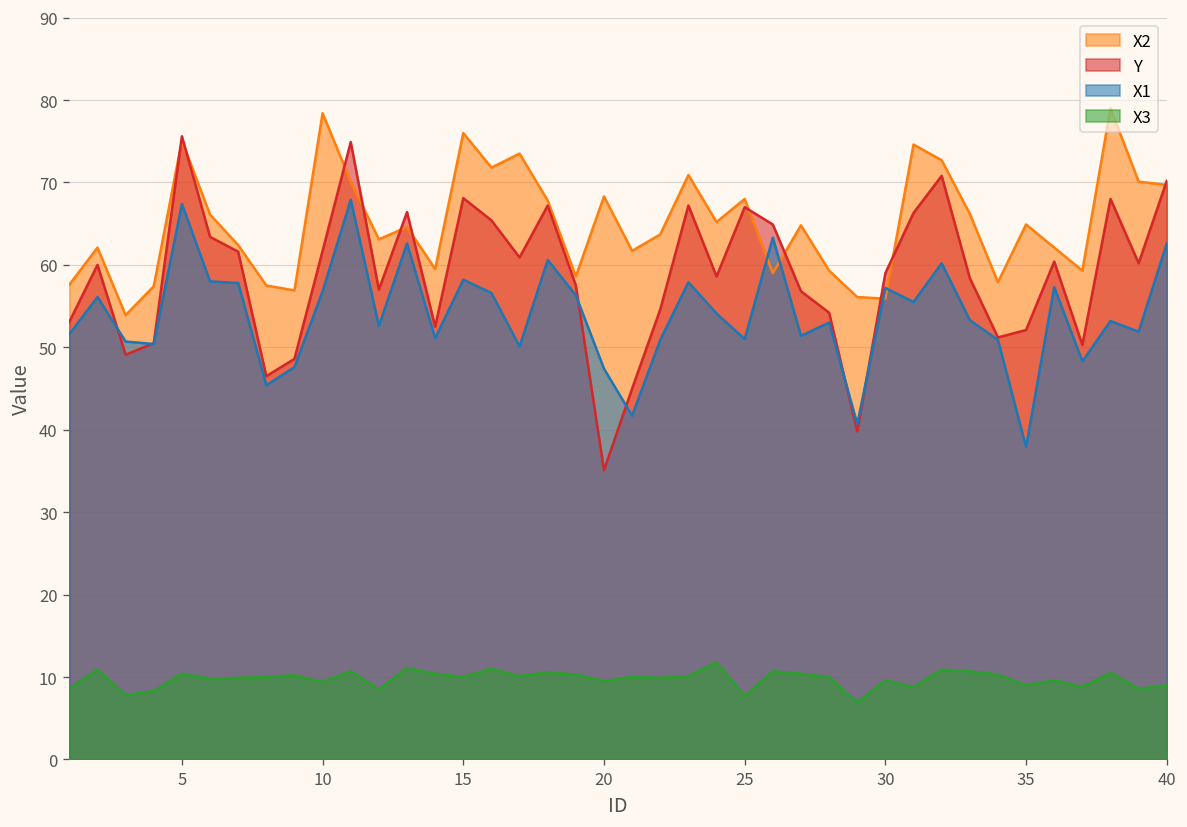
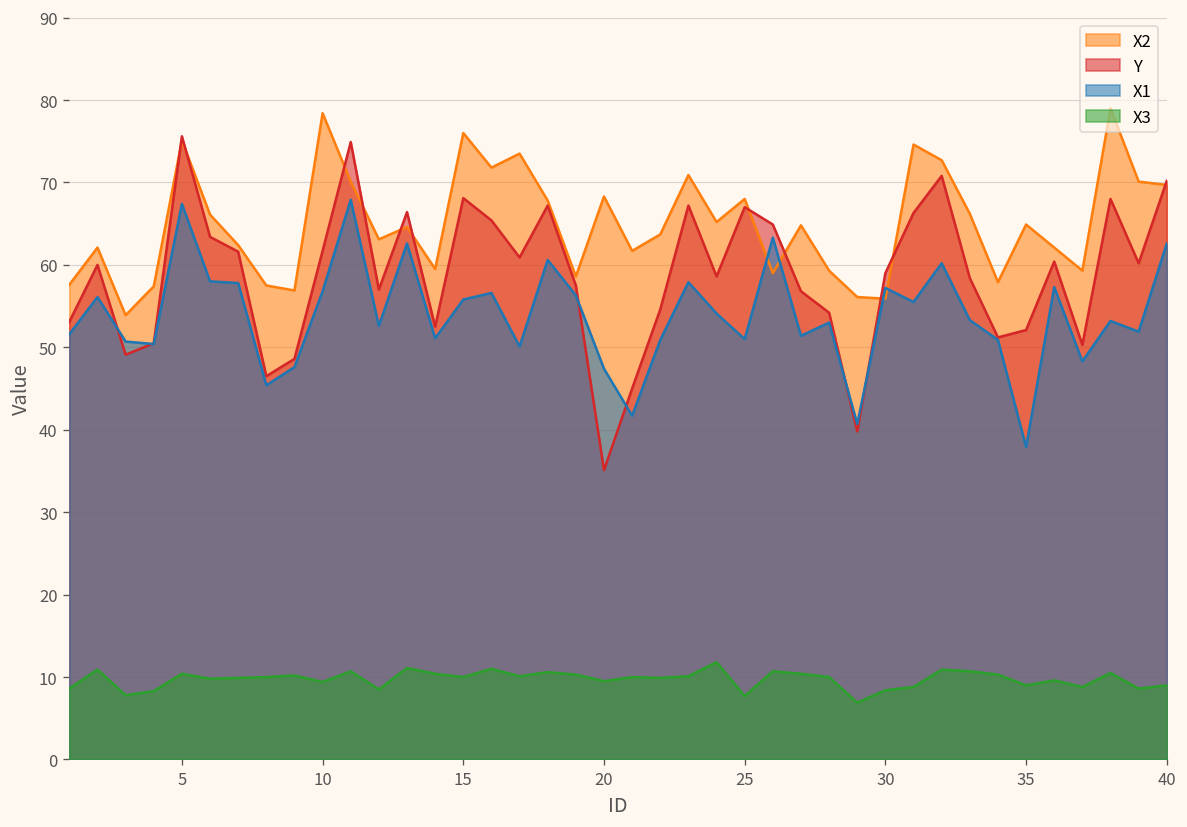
X1, 15: 58 -> 56
X3, 30: 10 -> 8
